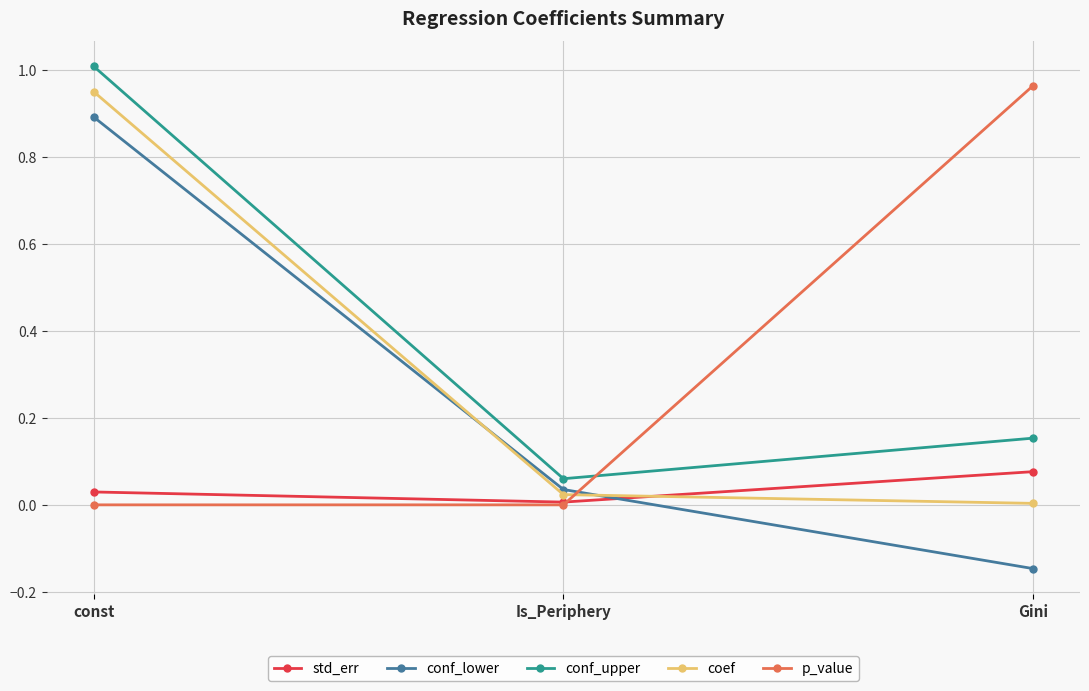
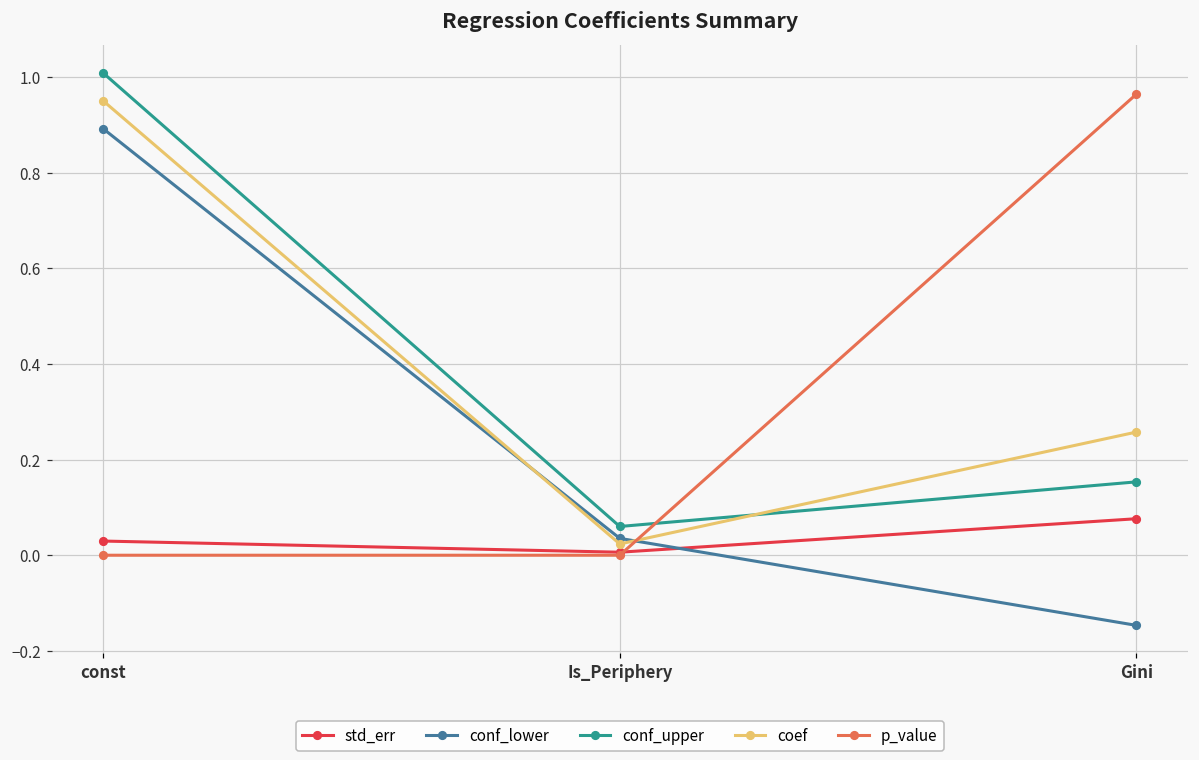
coef, Gini: 0.00 -> 0.26
